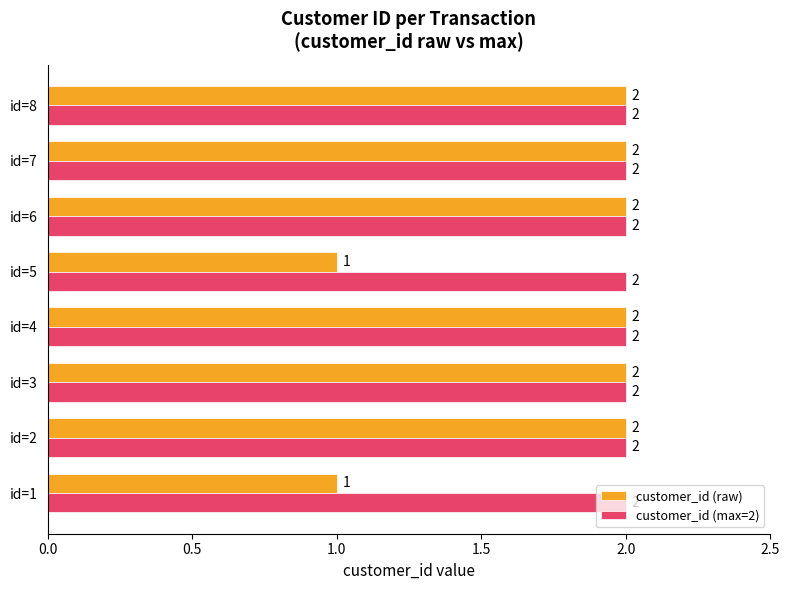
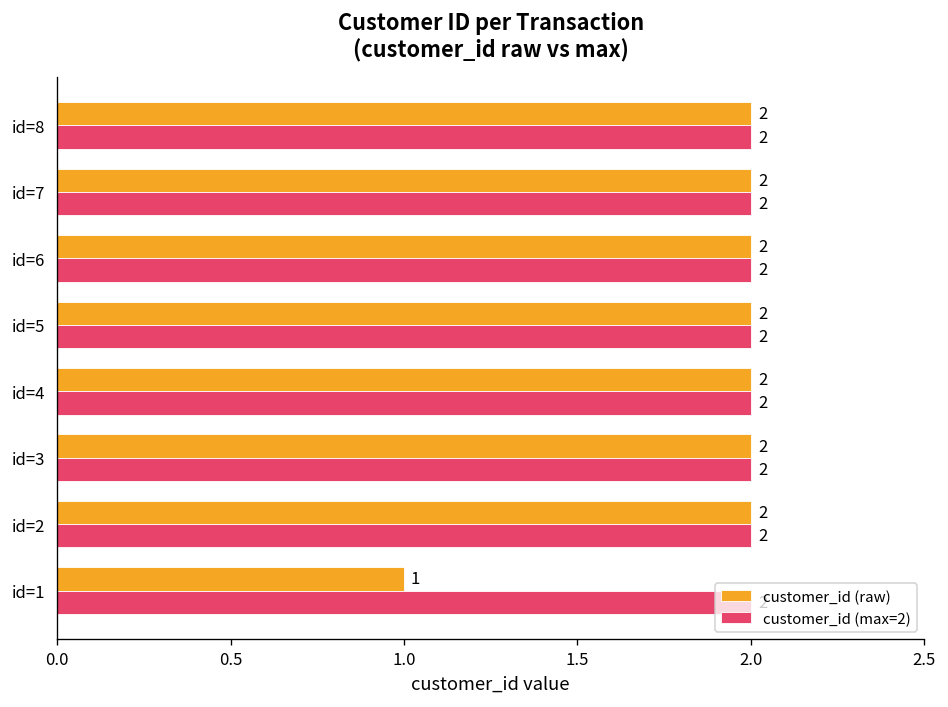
customer_id (raw), id=5: 1 -> 2
